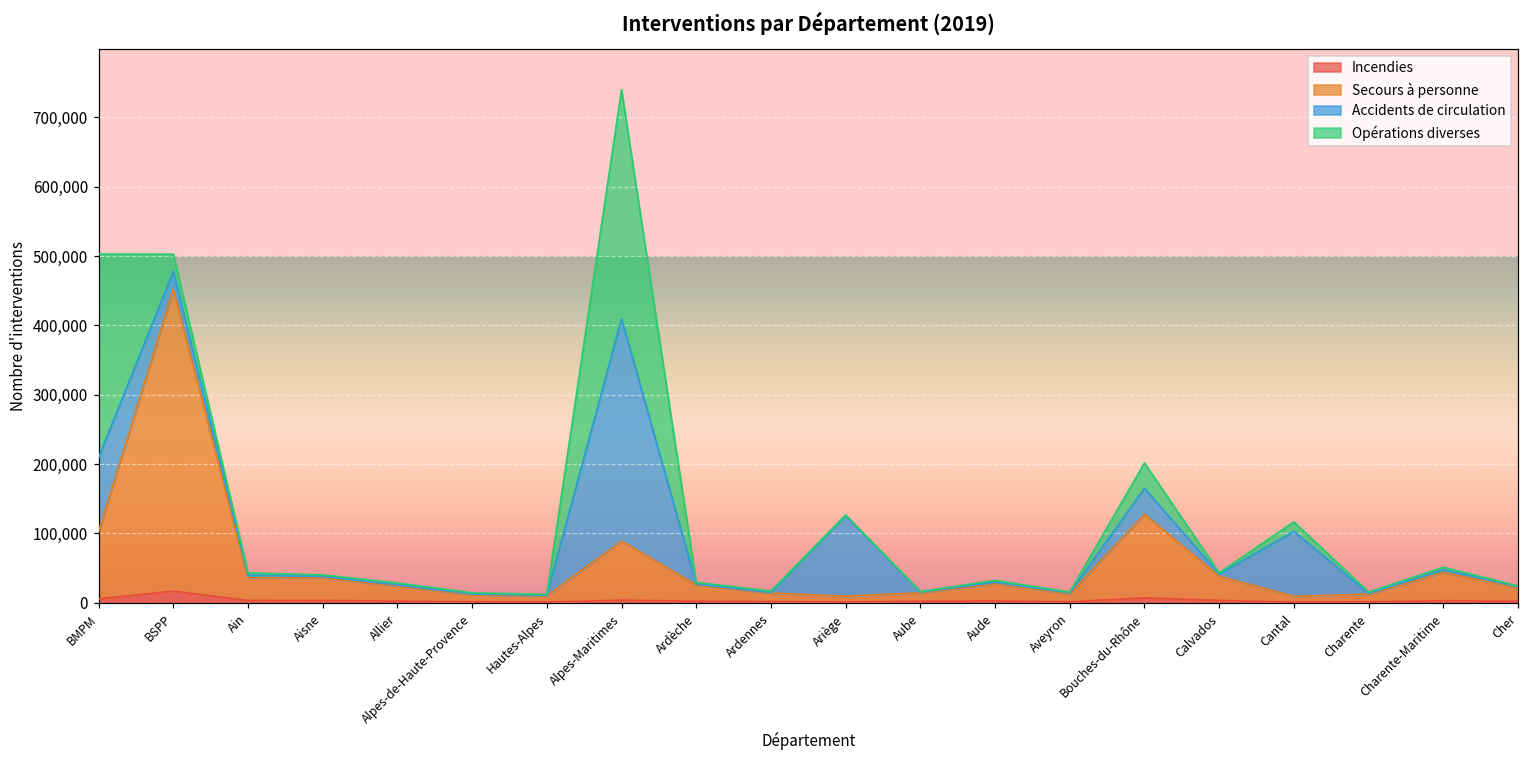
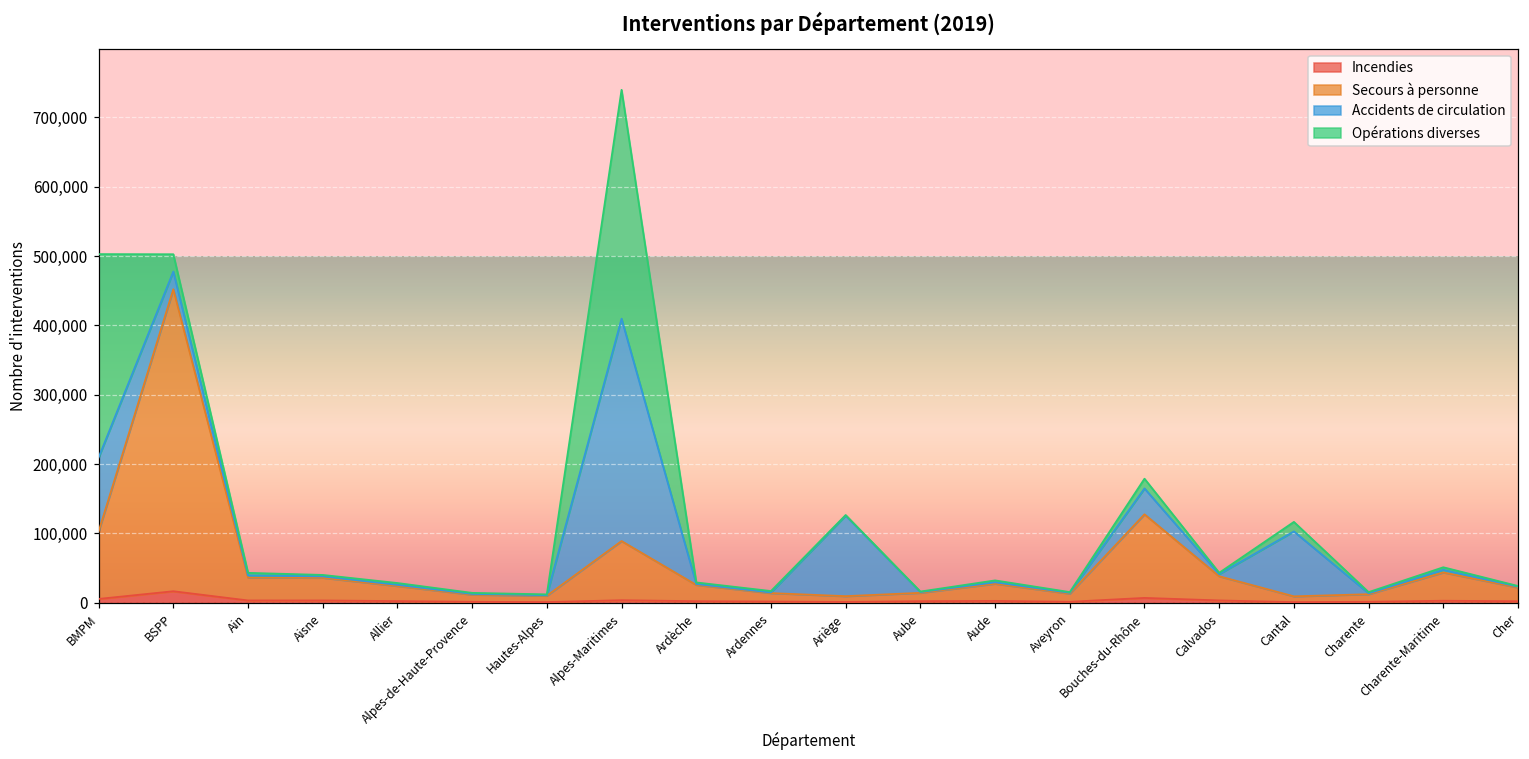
Opérations diverses, Bouches-du-Rhône: 40,000 -> 10,000
